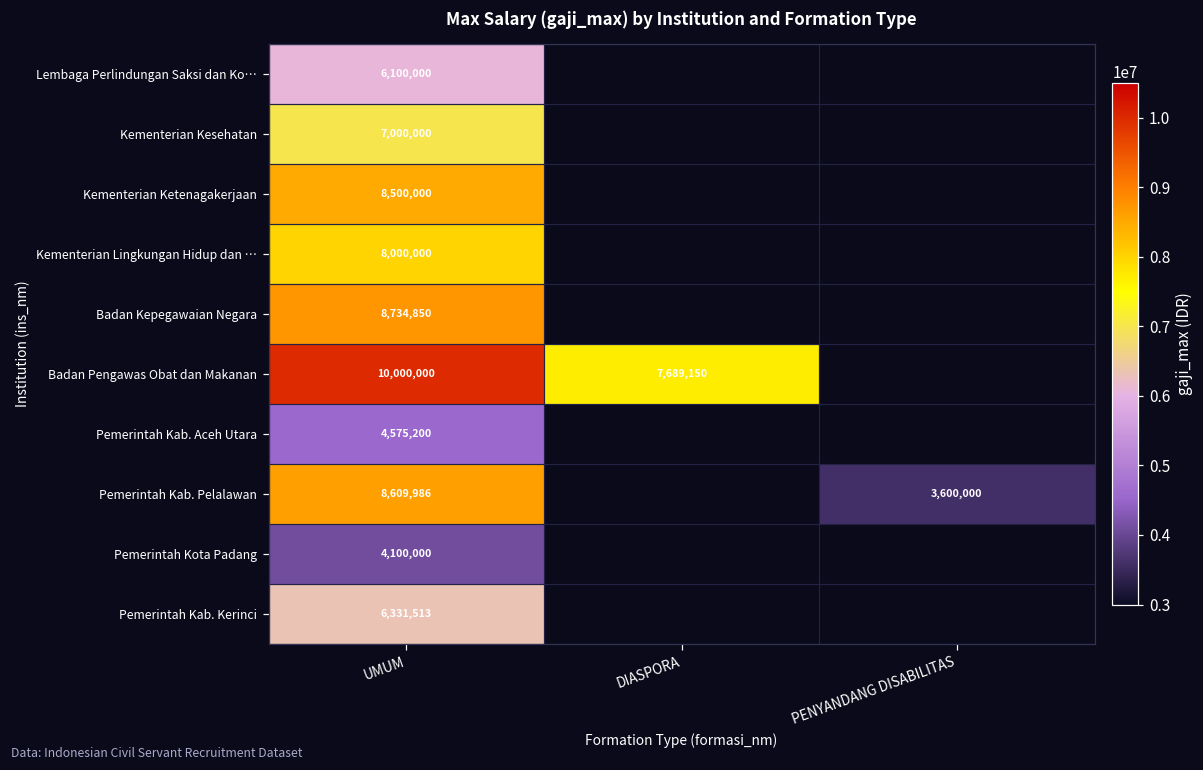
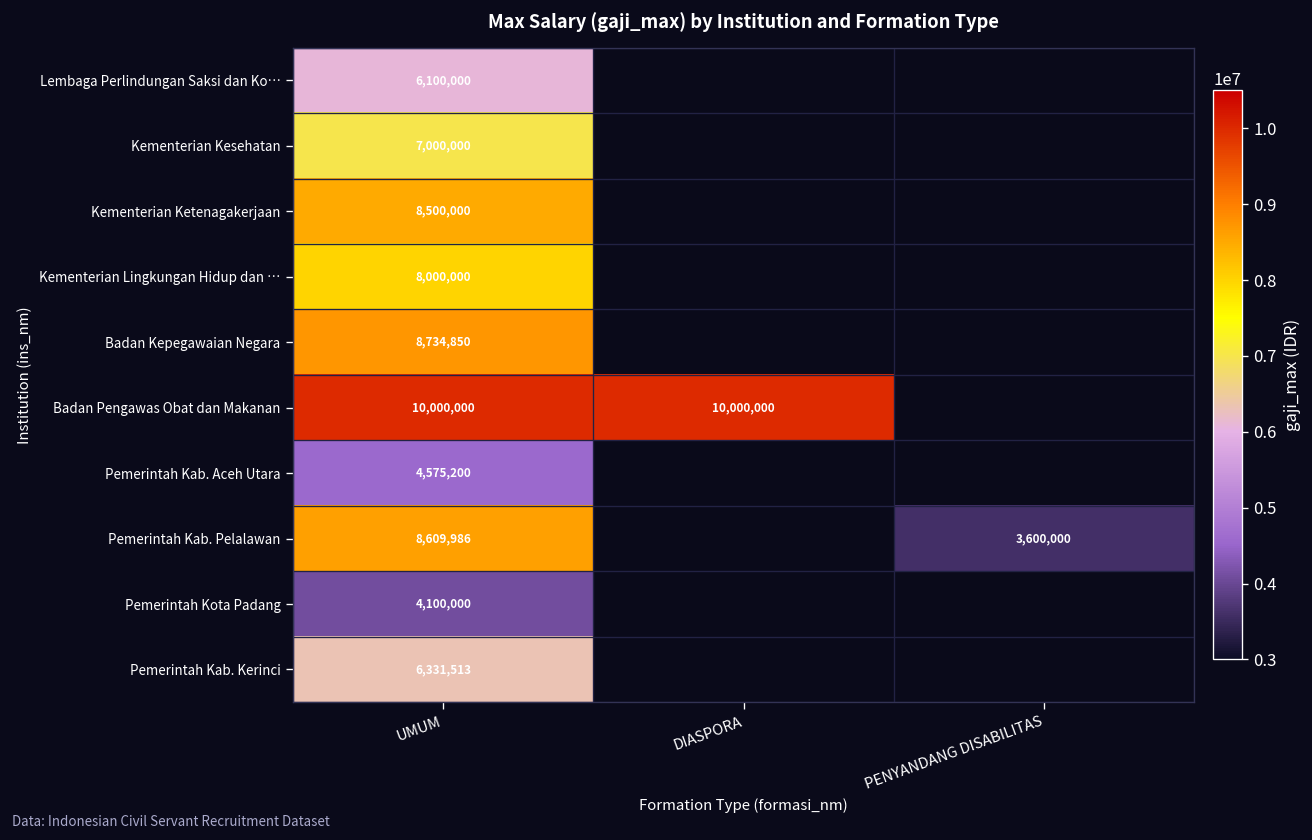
Badan Pengawas Obat dan Makanan, DIASPORA: 7,689,150 -> 10,000,000
